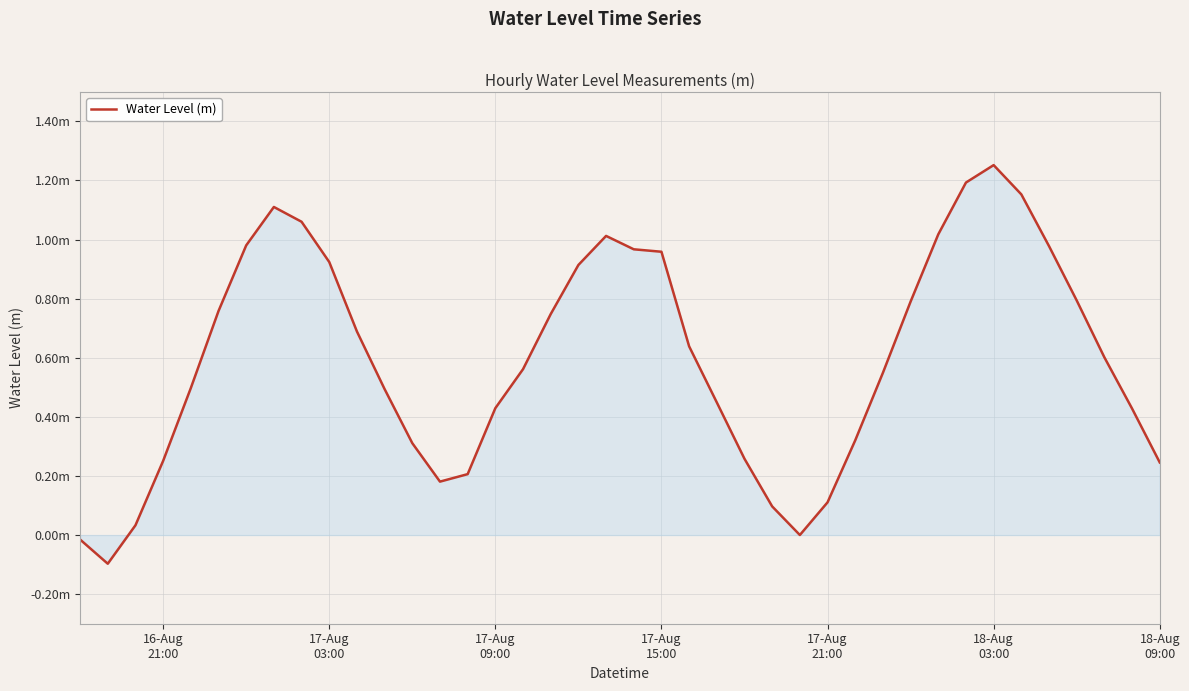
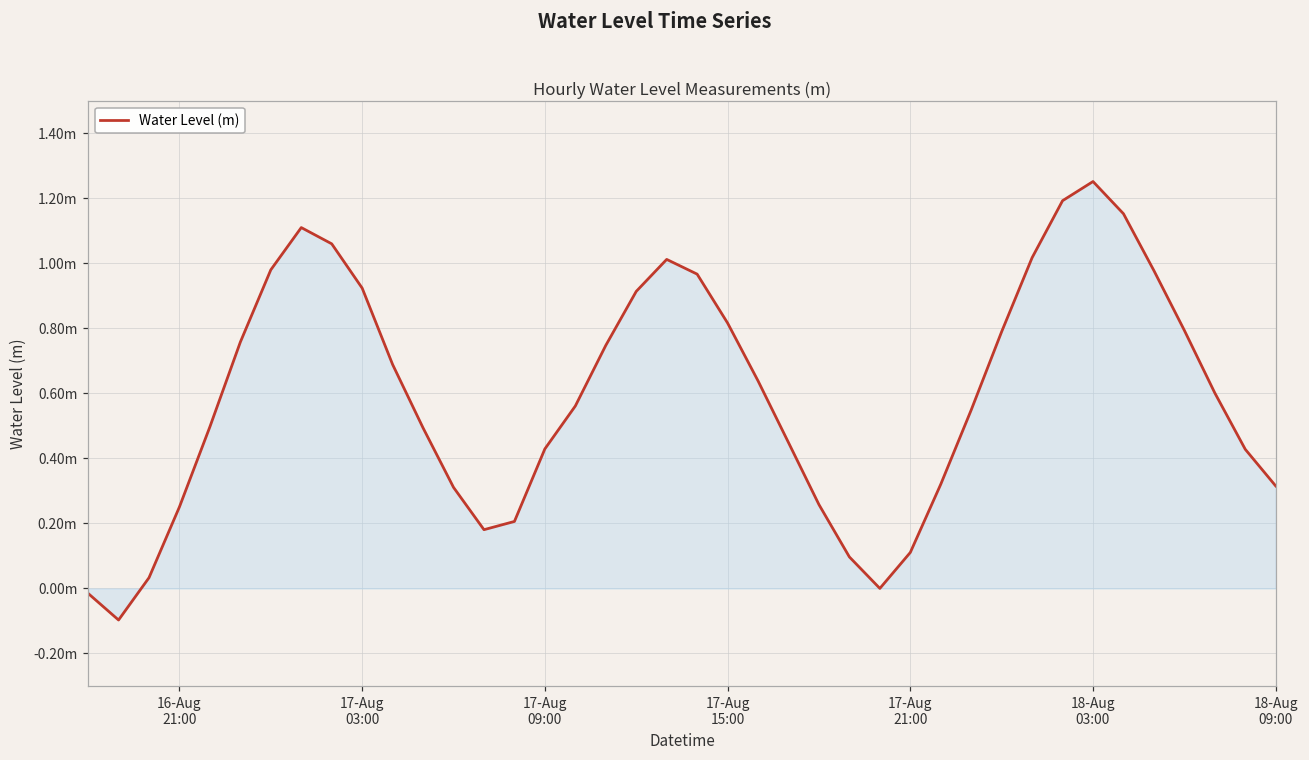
Water Level (m), 17-Aug 15:00: 0.96m -> 0.82m
Water Level (m), 18-Aug 09:00: 0.25m -> 0.32m
